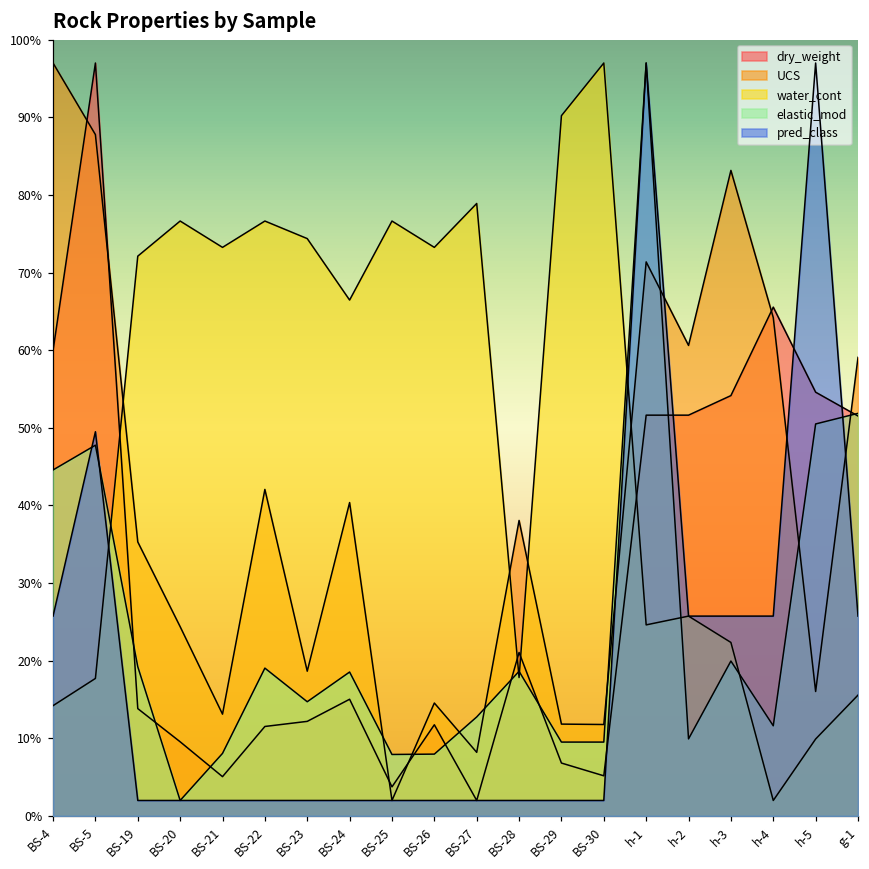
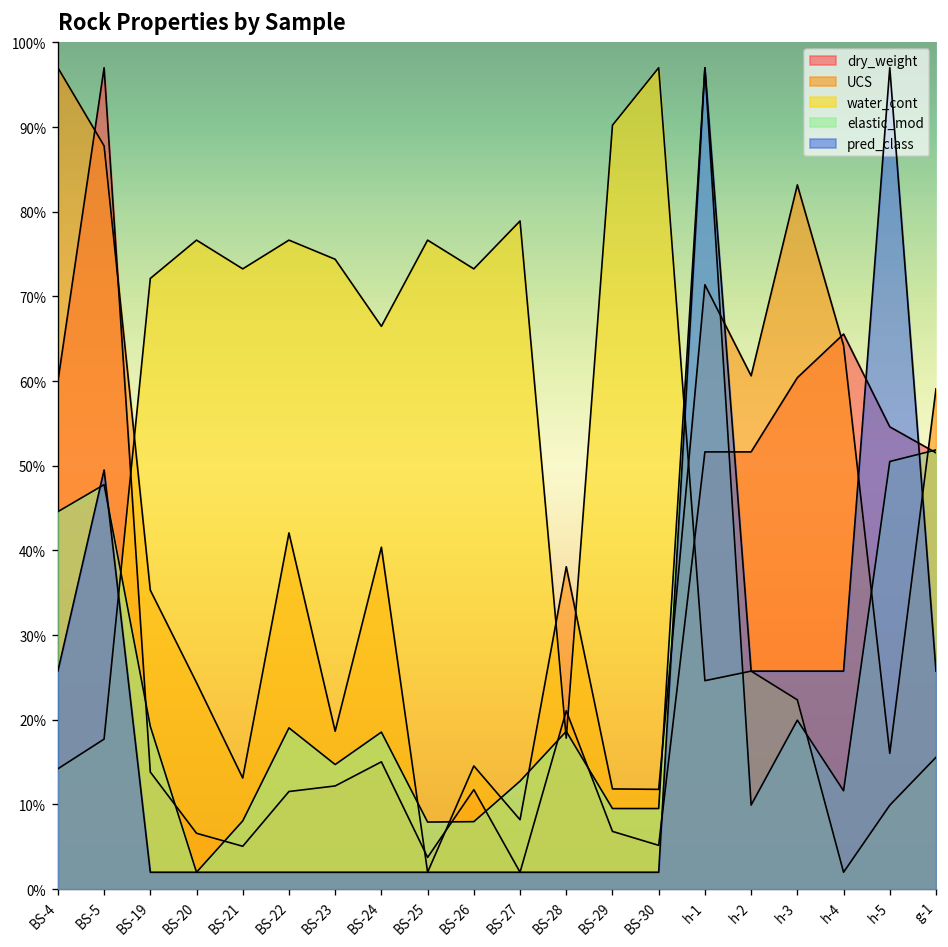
dry_weight, BS-20: 10% -> 7%
dry_weight, h-3: 54% -> 60%
